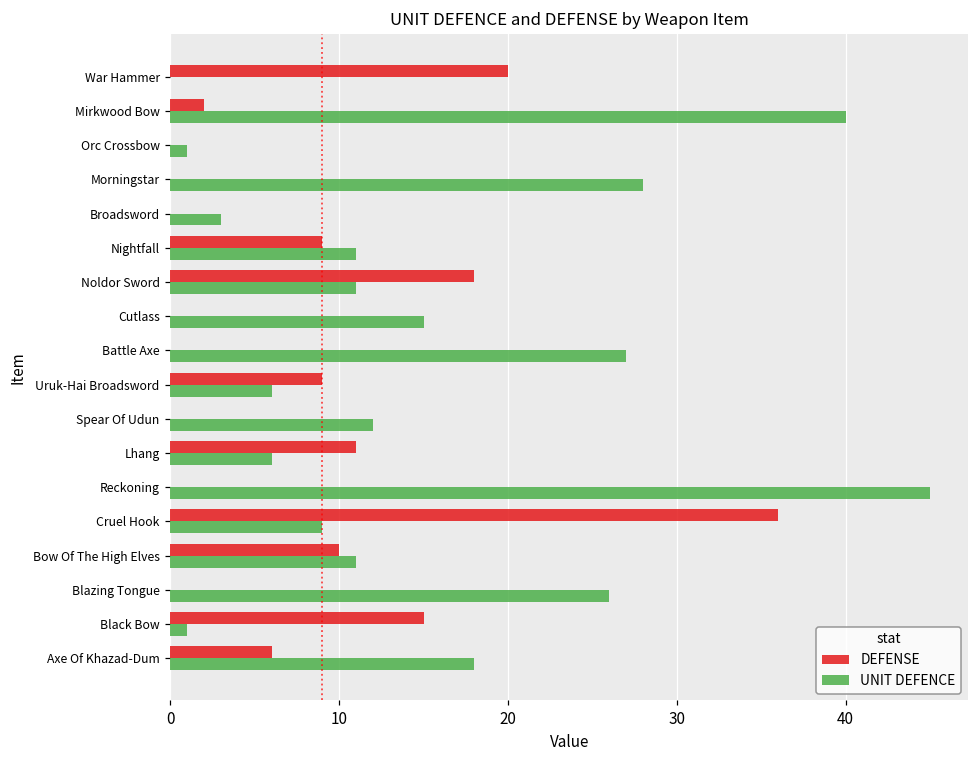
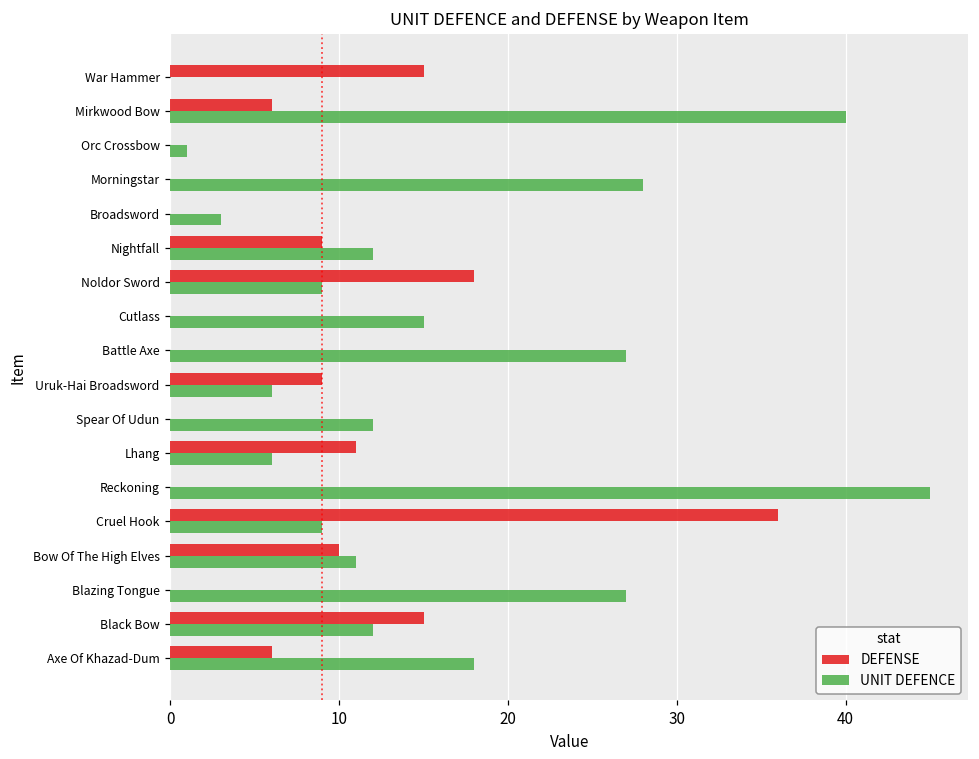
DEFENSE, War Hammer: 20 -> 15
DEFENSE, Mirkwood Bow: 2 -> 6
UNIT DEFENCE, Nightfall: 11 -> 12
UNIT DEFENCE, Noldor Sword: 11 -> 9
UNIT DEFENCE, Blazing Tongue: 26 -> 27
UNIT DEFENCE, Black Bow: 1 -> 12
